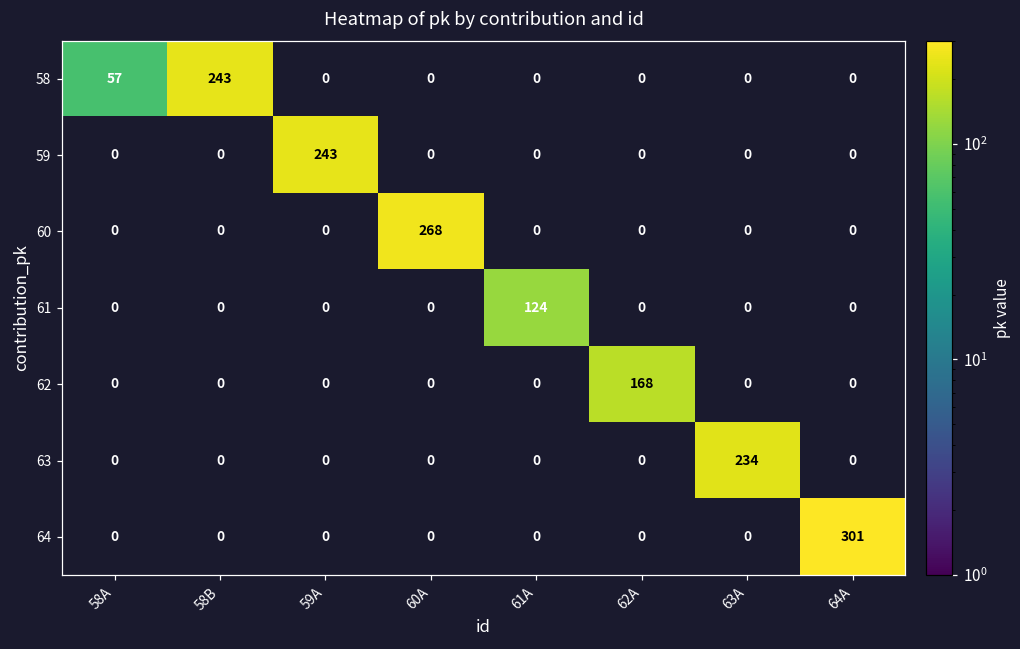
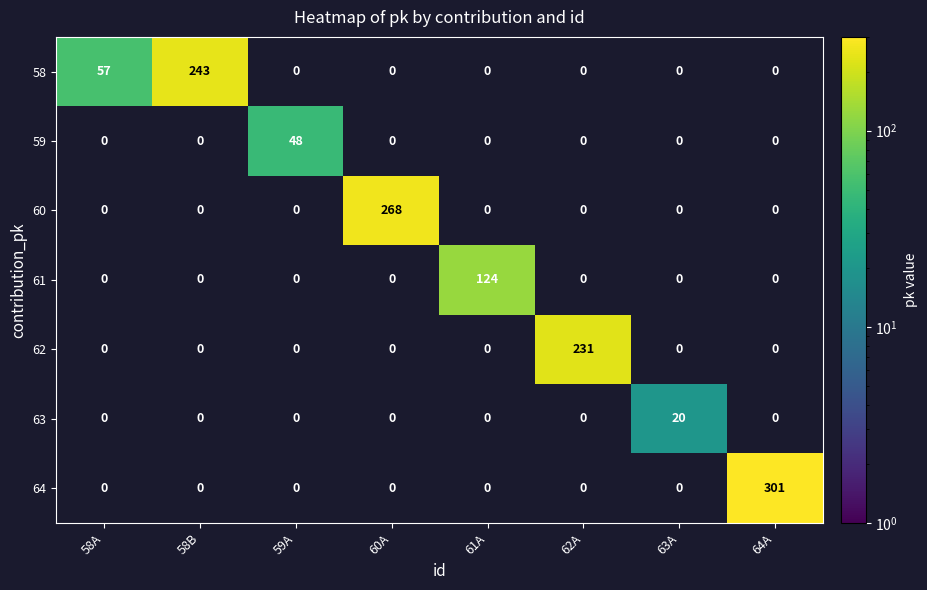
59, 59A: 243 -> 48
62, 62A: 168 -> 231
63, 63A: 234 -> 20
